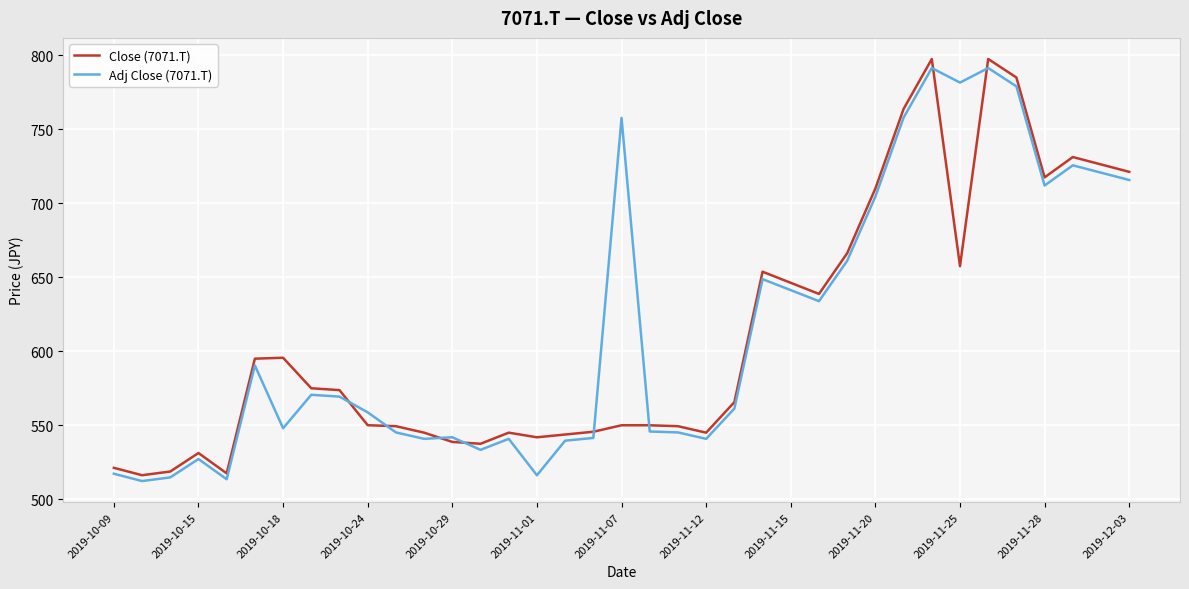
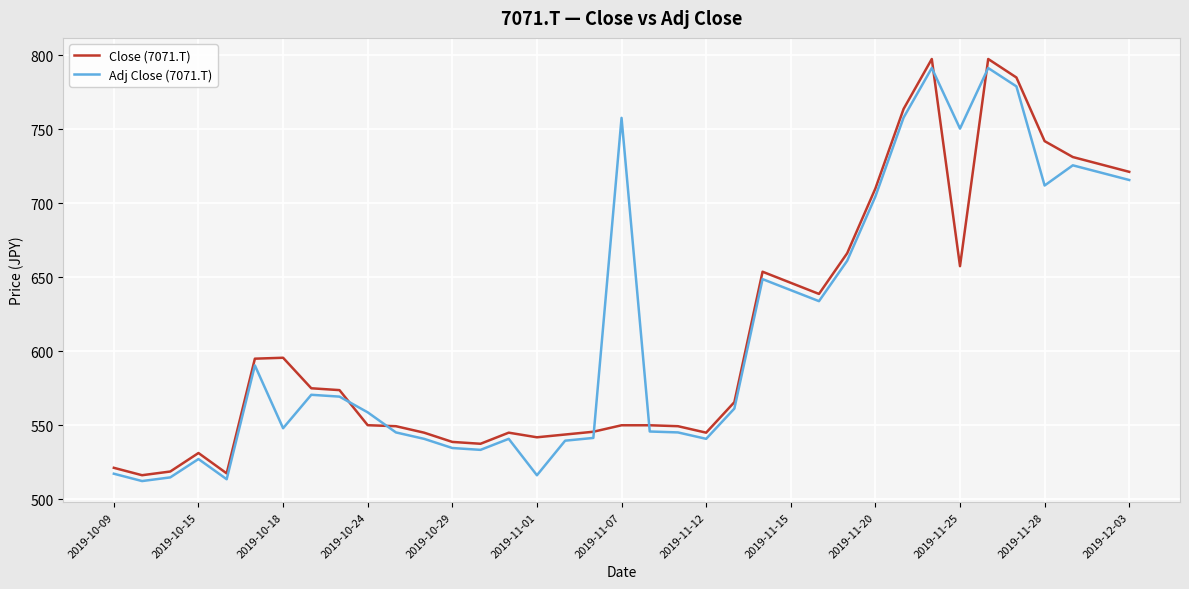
Adj Close (7071.T), 2019-10-29: 542 -> 535
Adj Close (7071.T), 2019-11-25: 782 -> 750
Close (7071.T), 2019-11-28: 718 -> 742
